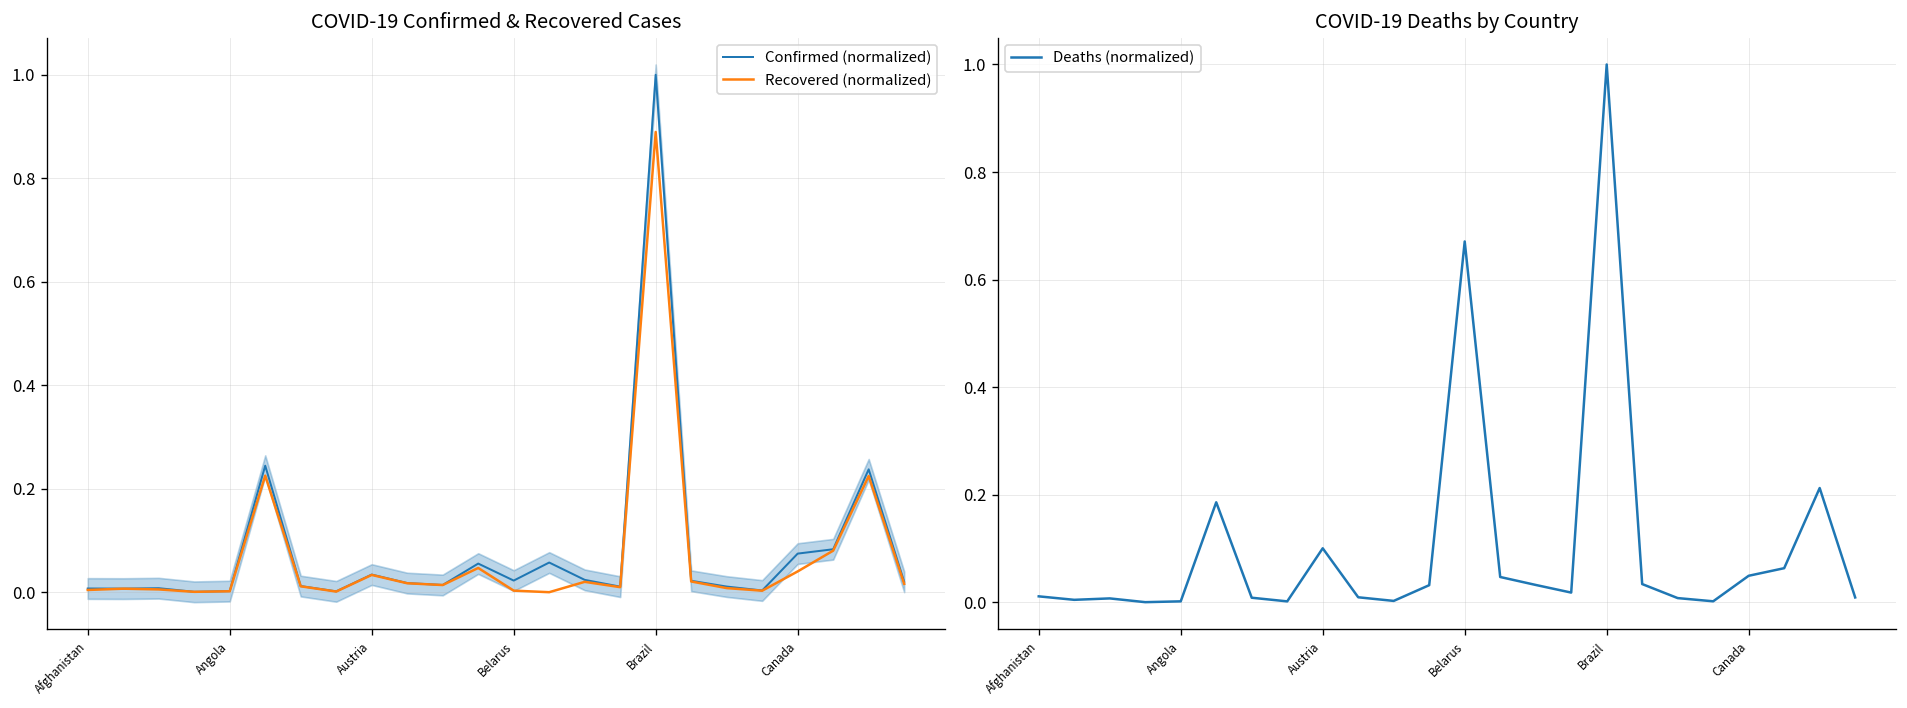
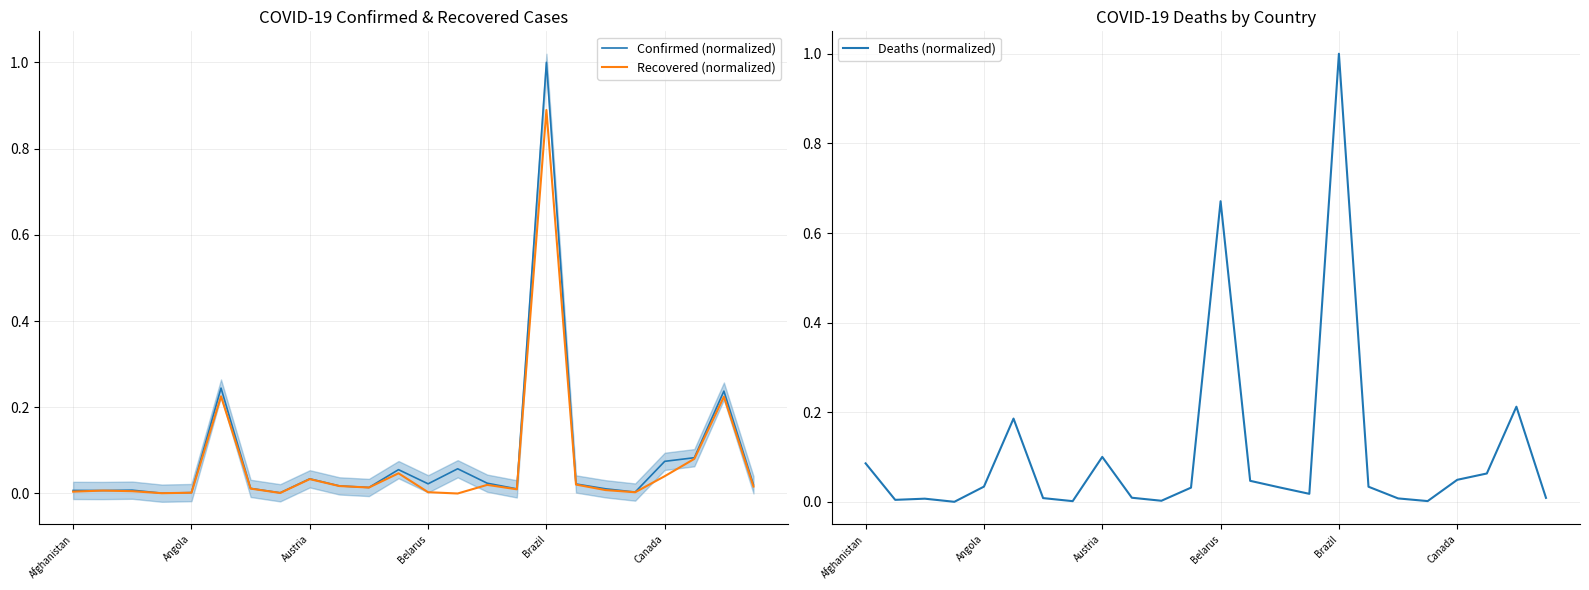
COVID-19 Deaths by Country, Afghanistan: 0.01 -> 0.09
COVID-19 Deaths by Country, Angola: 0.00 -> 0.03
